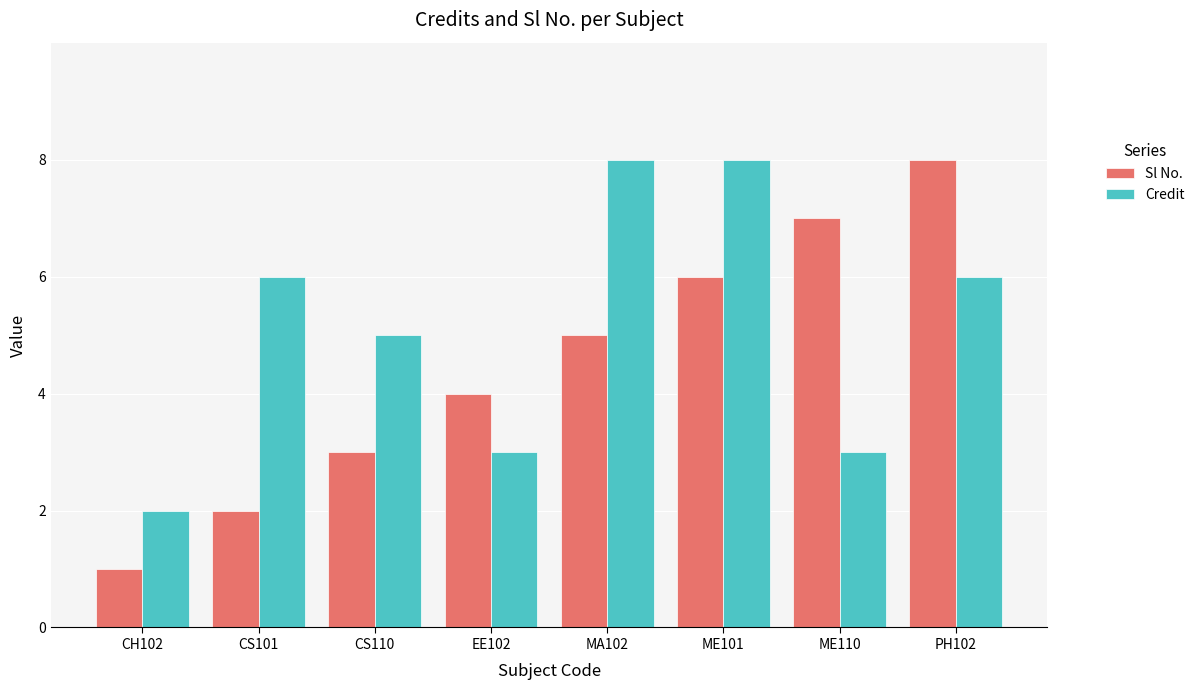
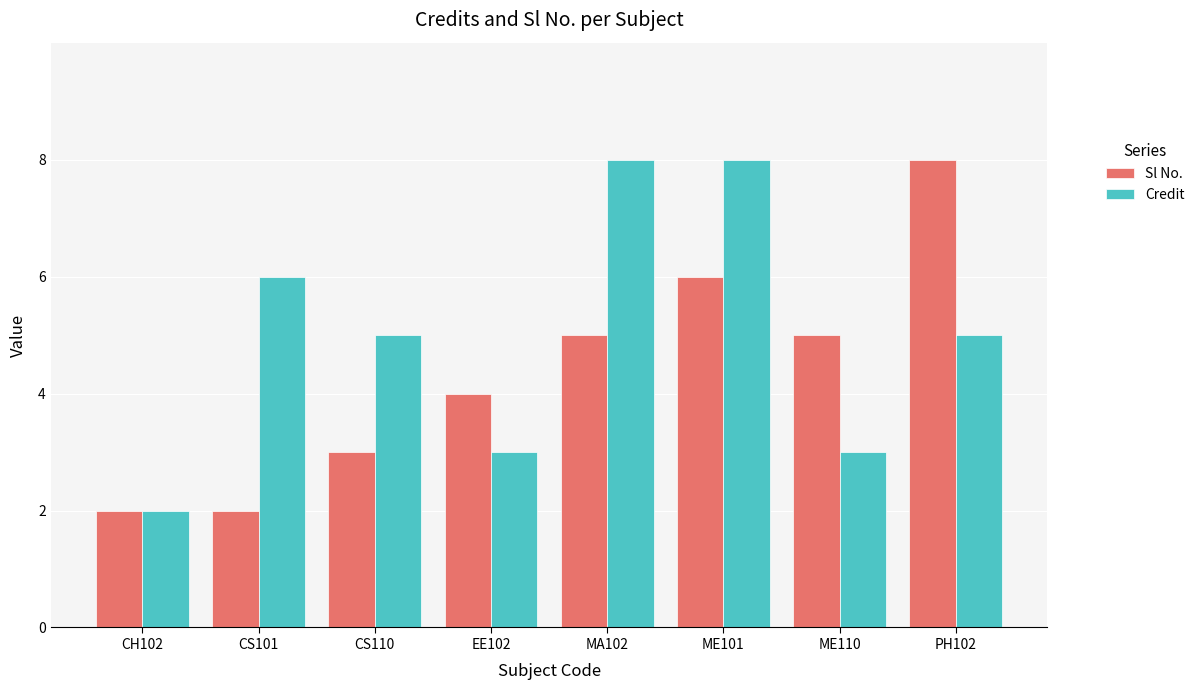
Sl No., CH102: 1 -> 2
Sl No., ME110: 7 -> 5
Credit, PH102: 6 -> 5
